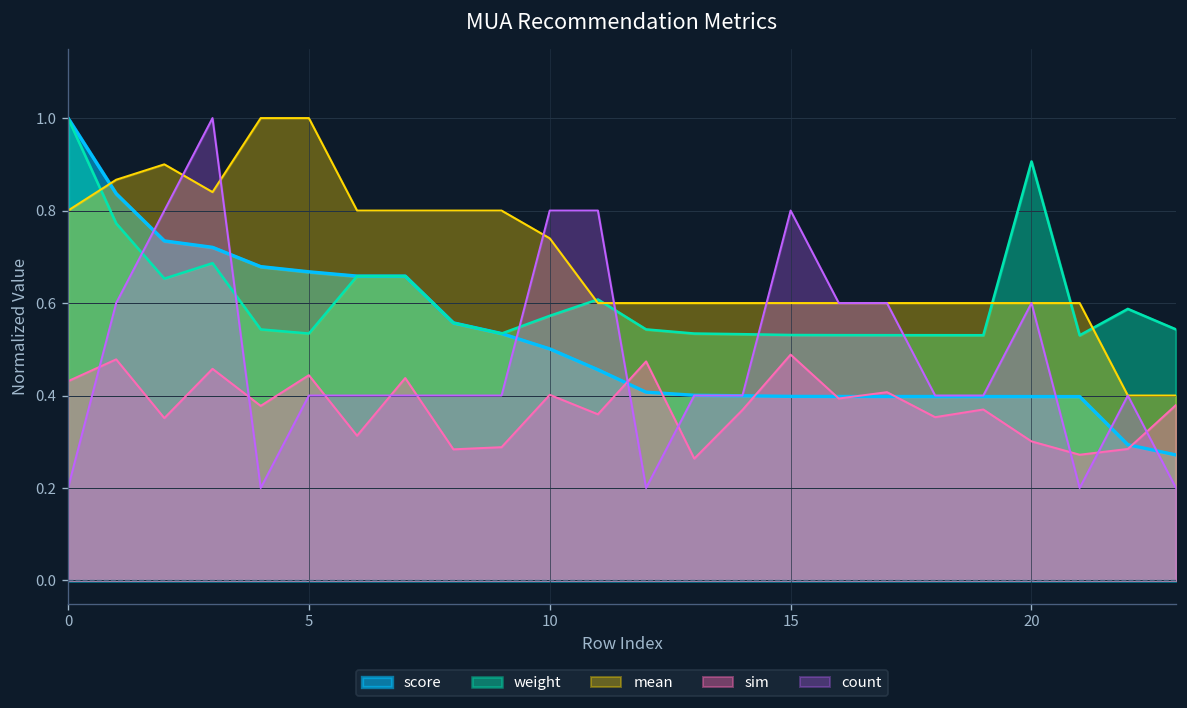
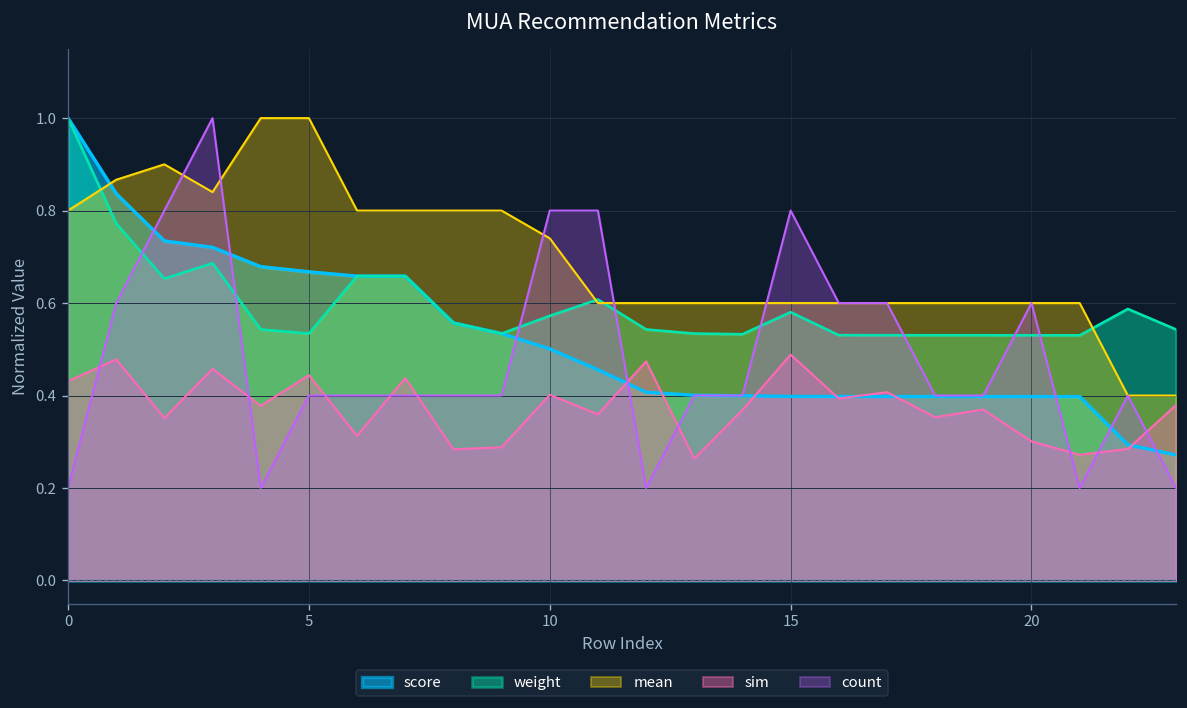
weight, 15: 0.53 -> 0.58
weight, 20: 0.91 -> 0.53
